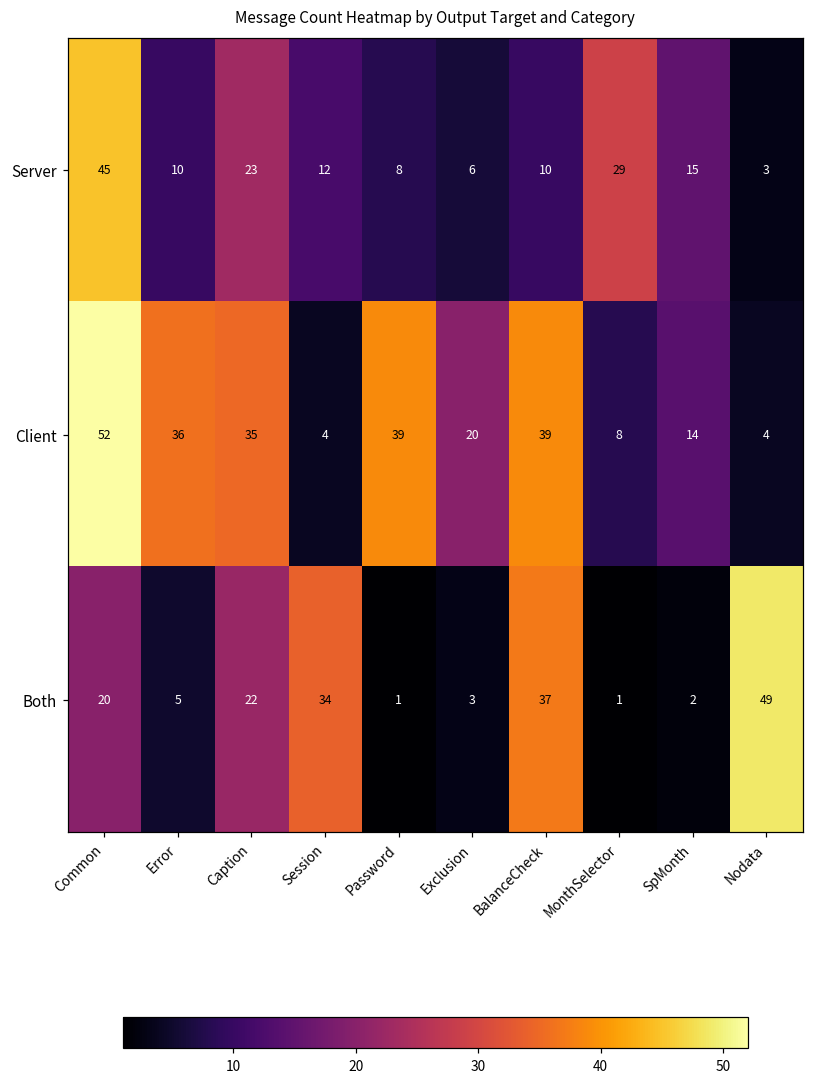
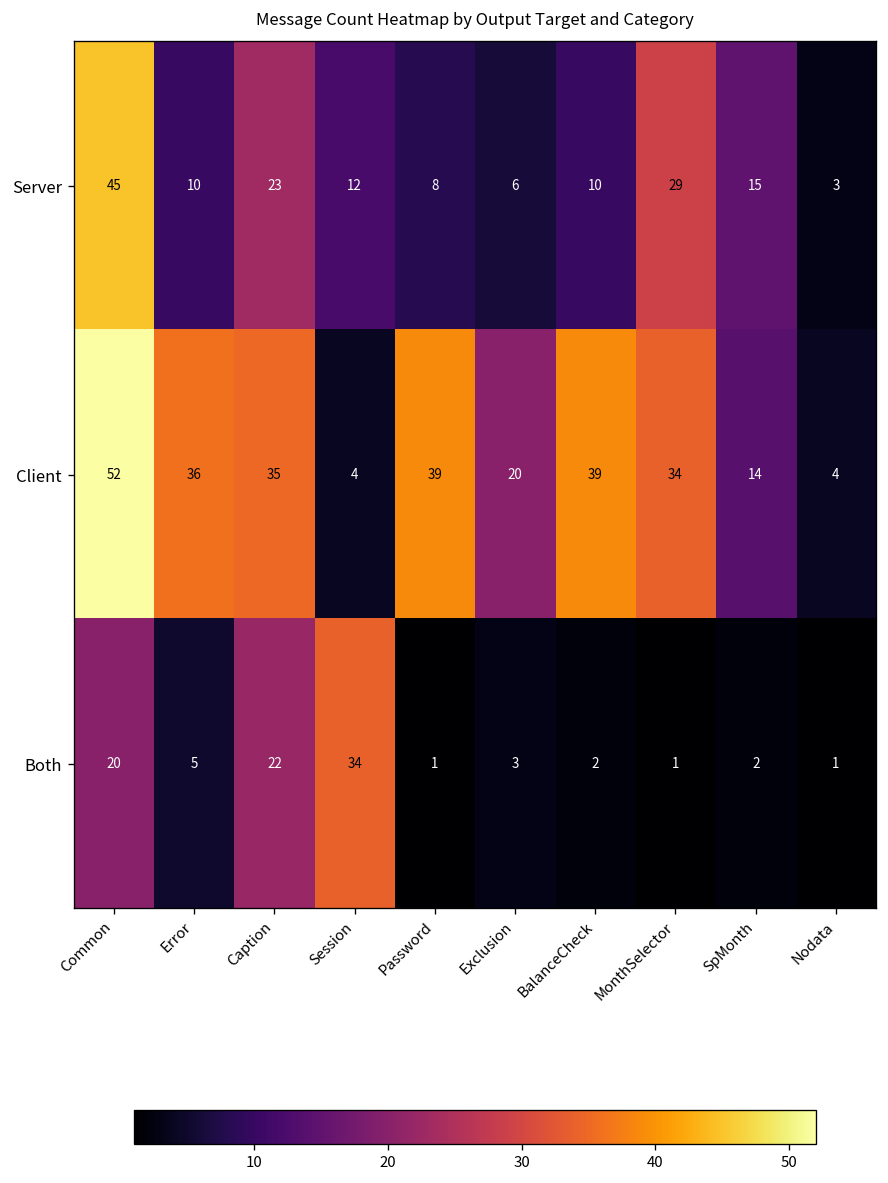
Client, MonthSelector: 8 -> 34
Both, BalanceCheck: 37 -> 2
Both, Nodata: 49 -> 1
